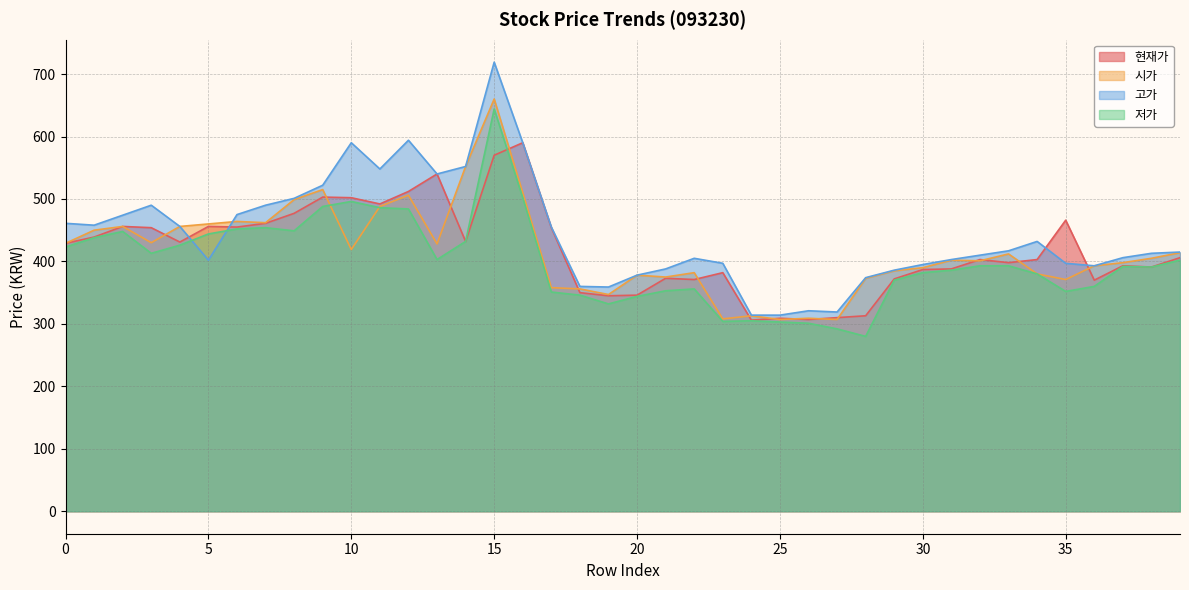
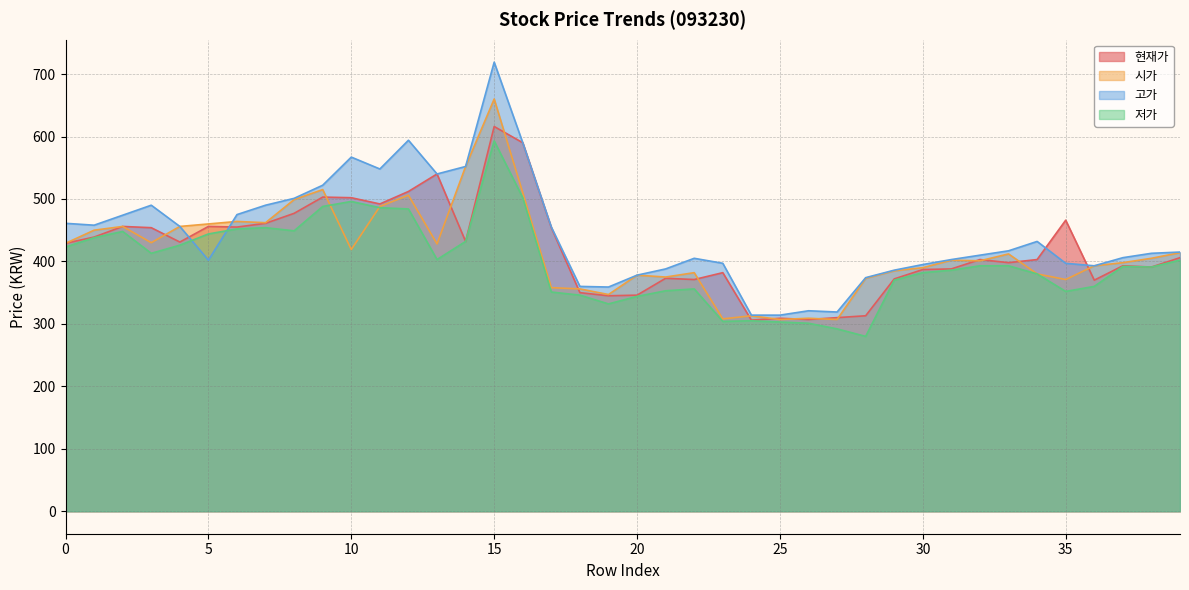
고가, 10: 590 -> 570
현재가, 15: 570 -> 620
저가, 15: 640 -> 590
